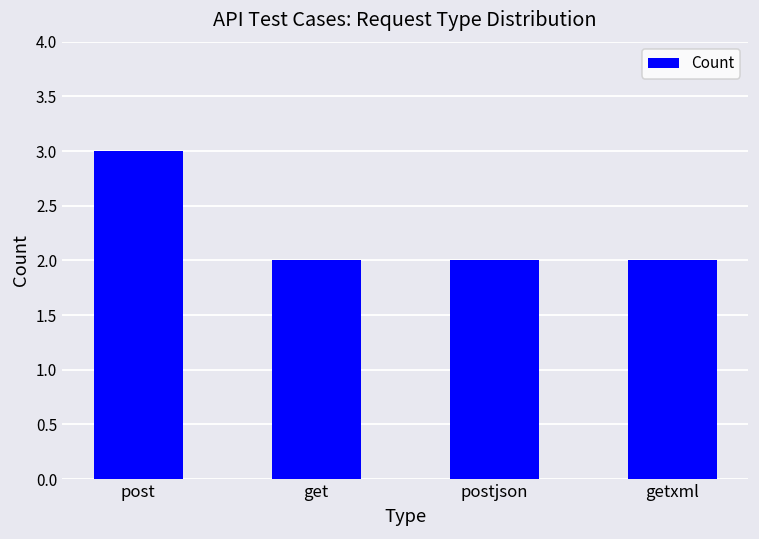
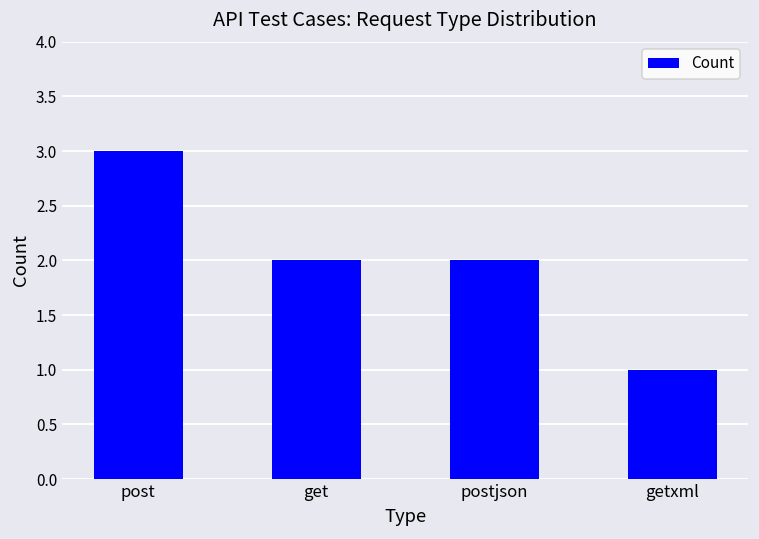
getxml: 2 -> 1
